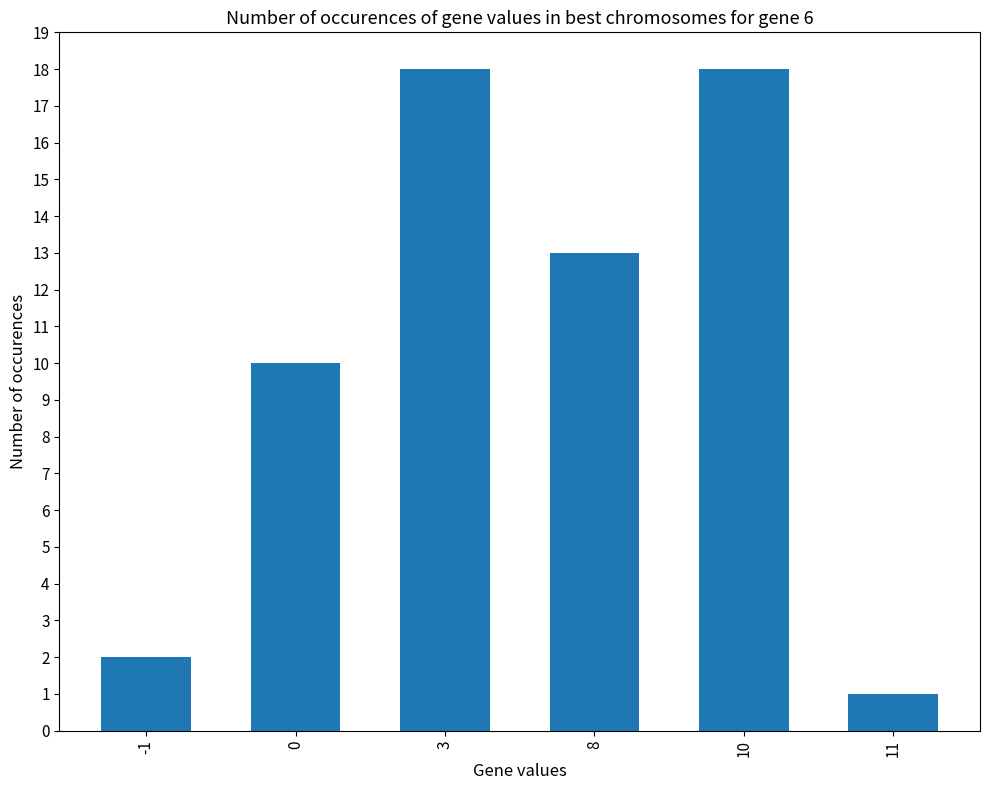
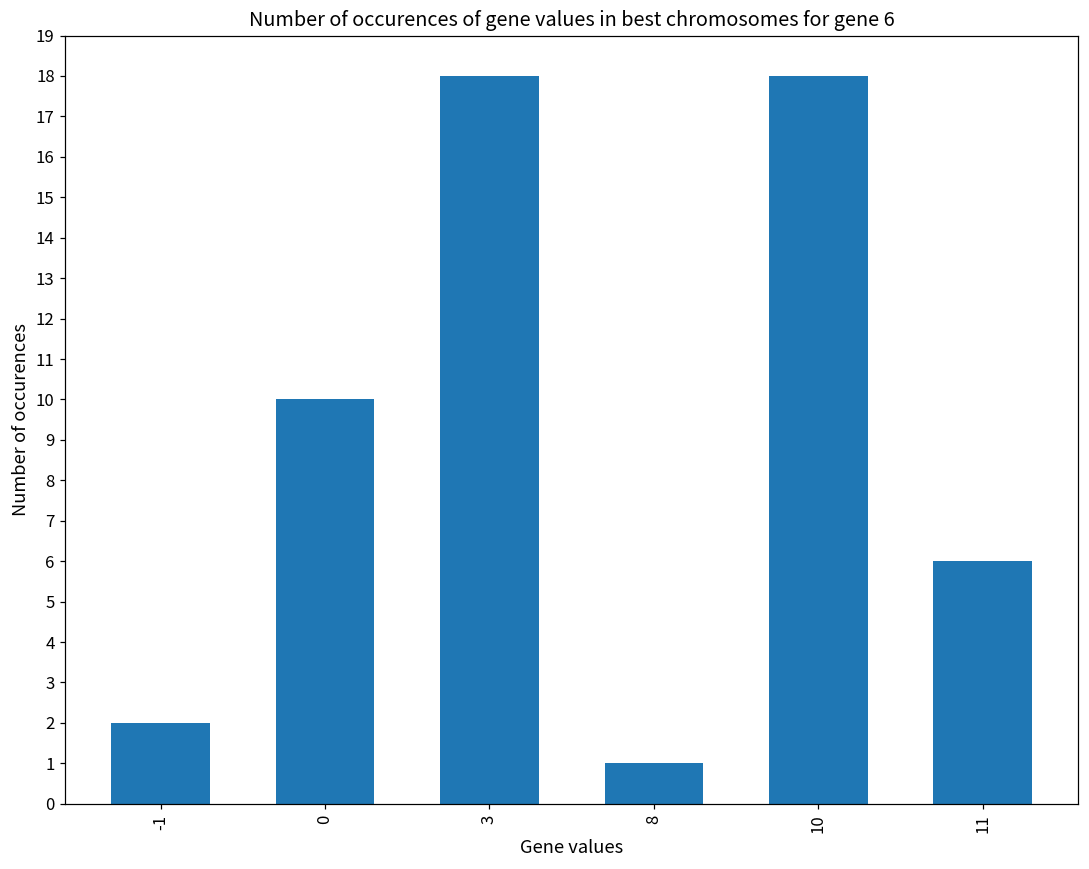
8: 13 -> 1
11: 1 -> 6
